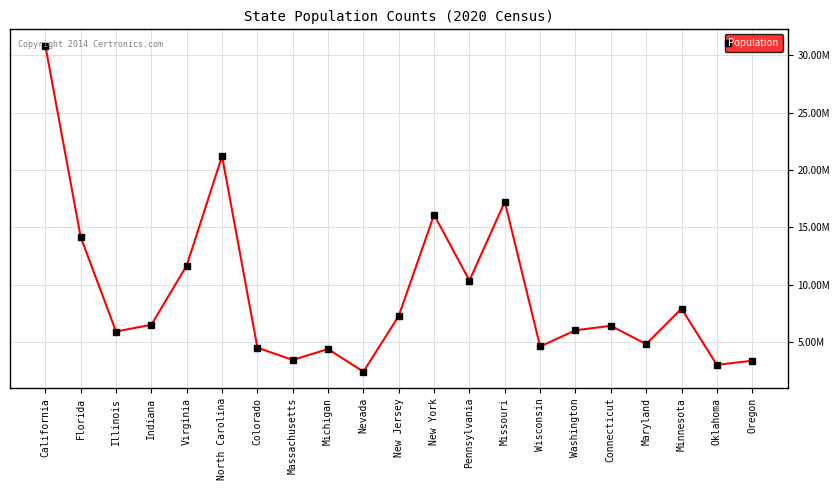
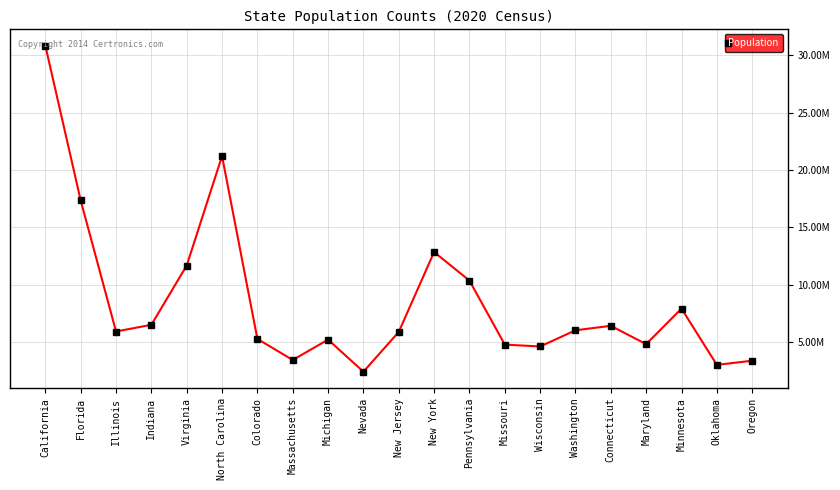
Florida: 14200000 -> 17300000
Colorado: 4500000 -> 5300000
Michigan: 4400000 -> 5200000
New Jersey: 7300000 -> 5900000
New York: 16100000 -> 12800000
Missouri: 17200000 -> 4800000
